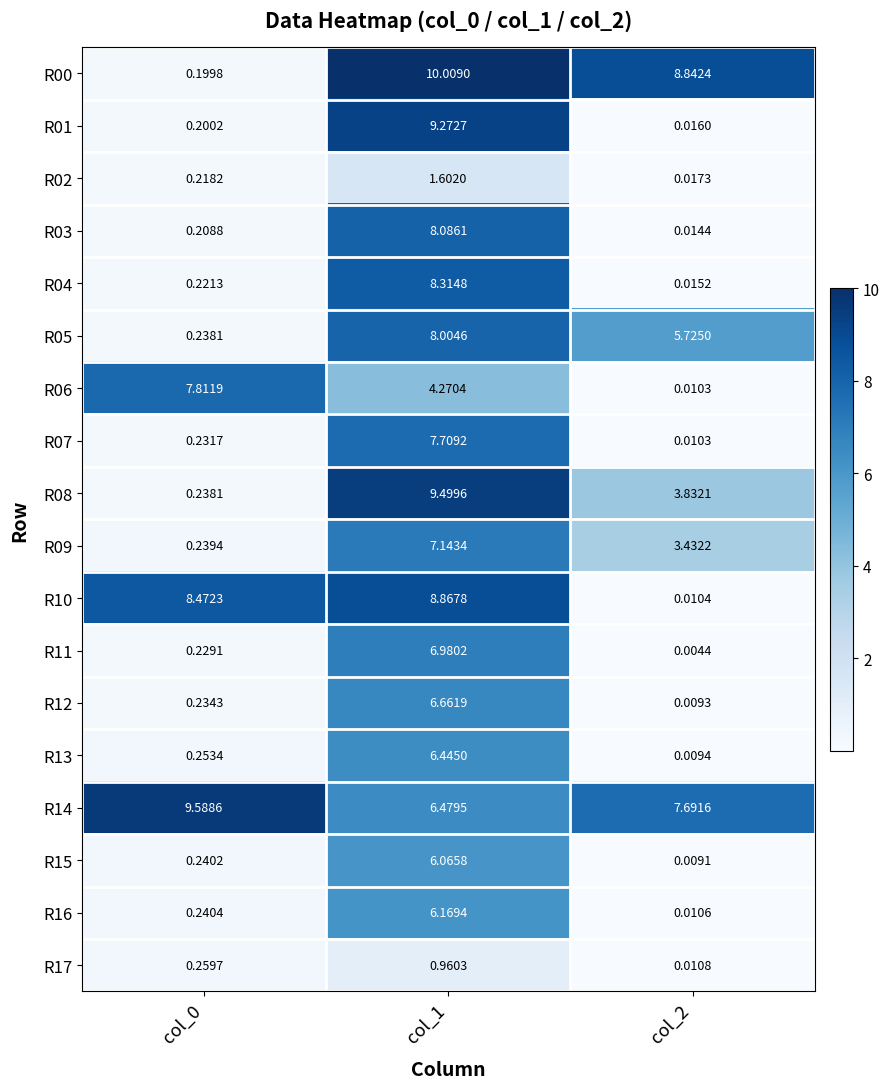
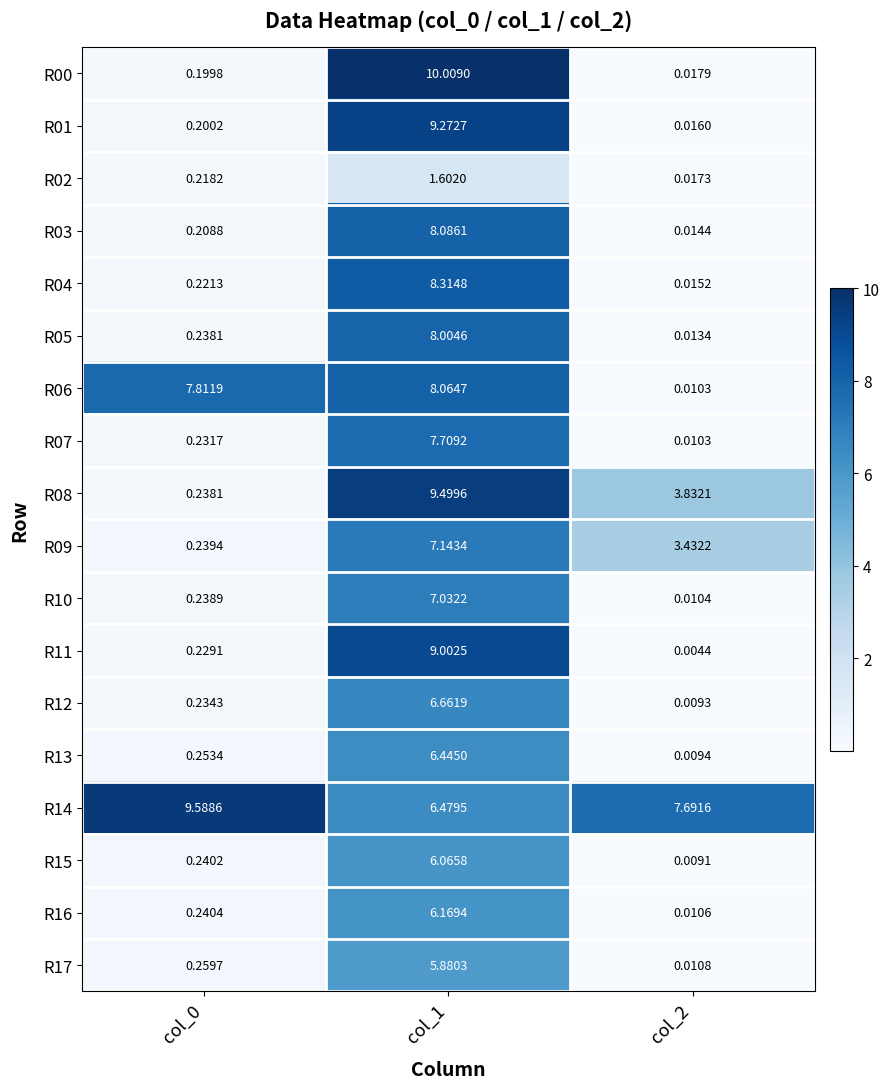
R00, col_2: 8.8424 -> 0.0179
R05, col_2: 5.7250 -> 0.0134
R06, col_1: 4.2704 -> 8.0647
R10, col_0: 8.4723 -> 0.2389
R10, col_1: 8.8678 -> 7.0322
R11, col_1: 6.9802 -> 9.0025
R17, col_1: 0.9603 -> 5.8803
